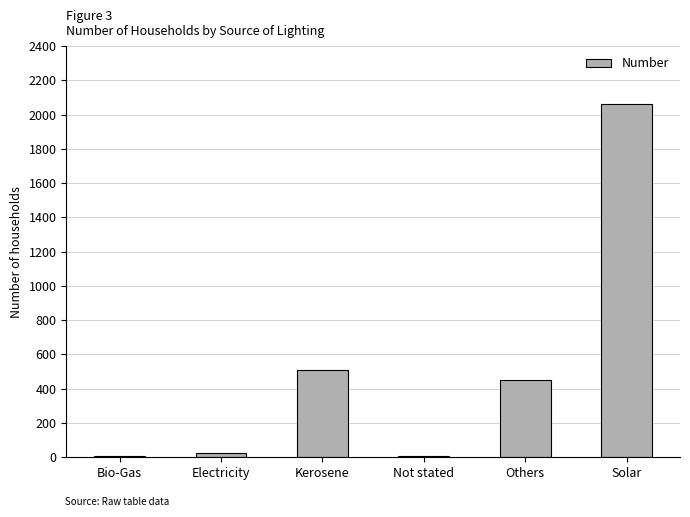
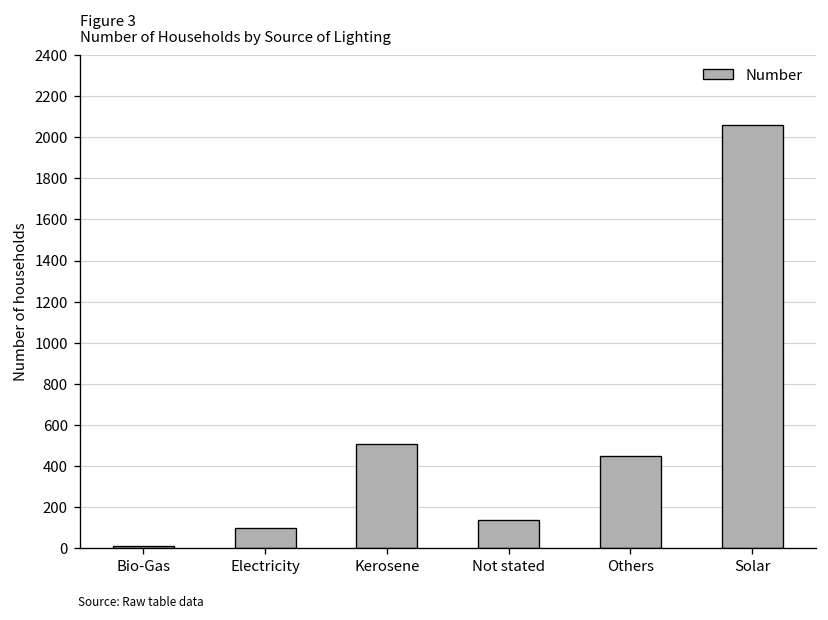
Electricity: 30 -> 100
Not stated: 10 -> 140
